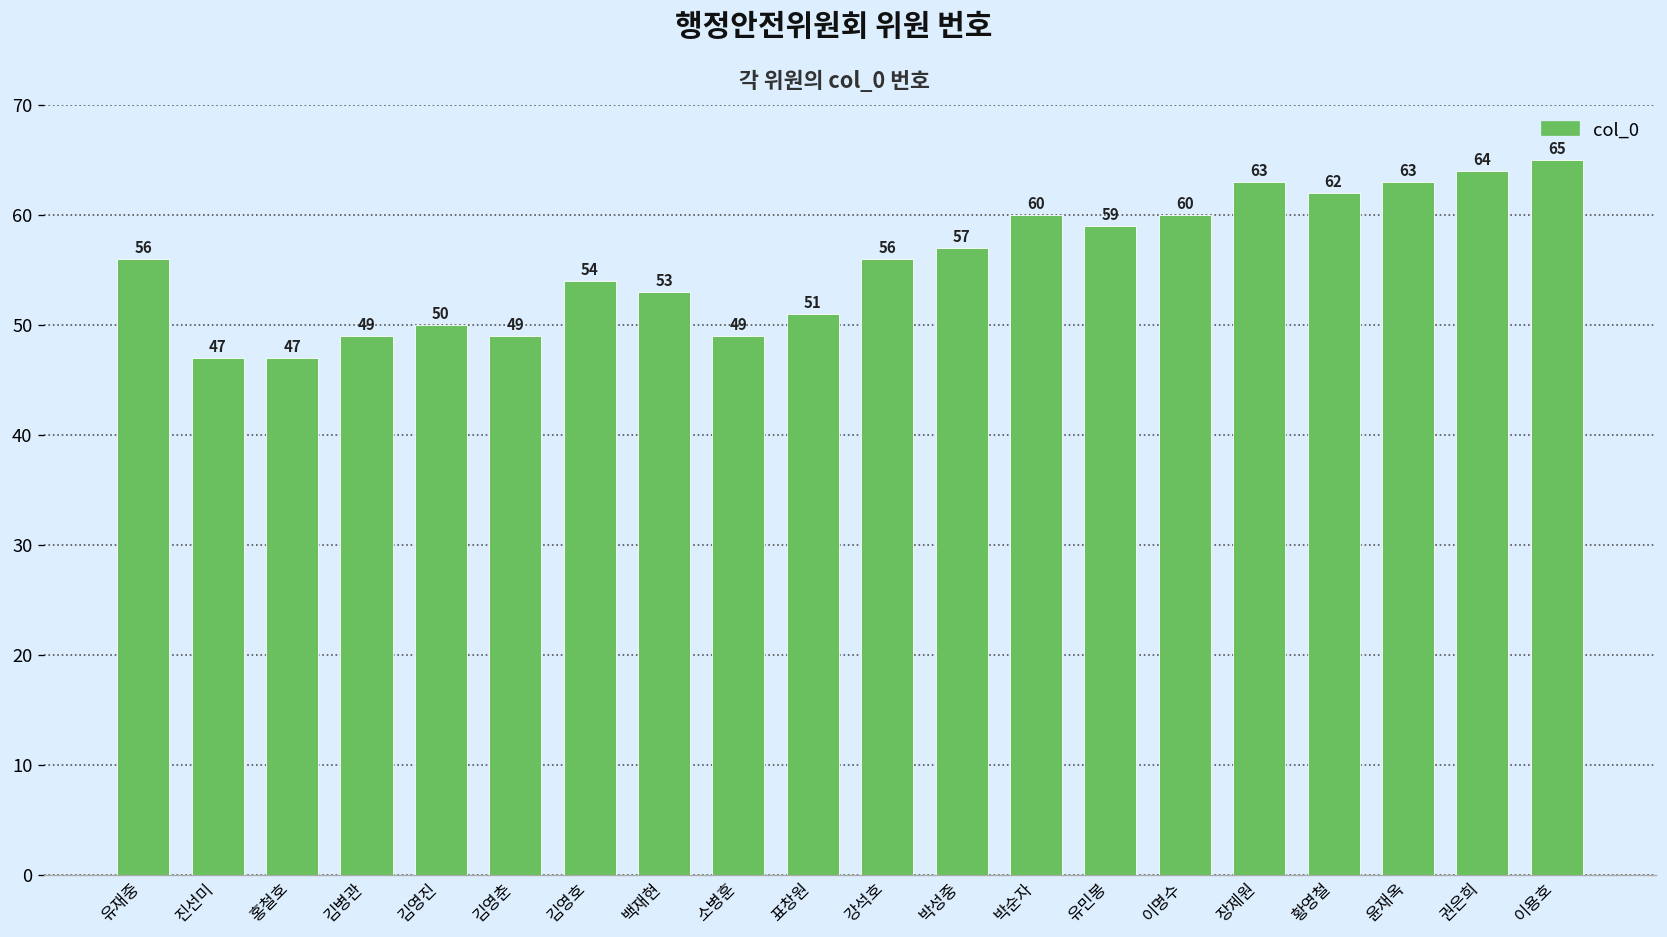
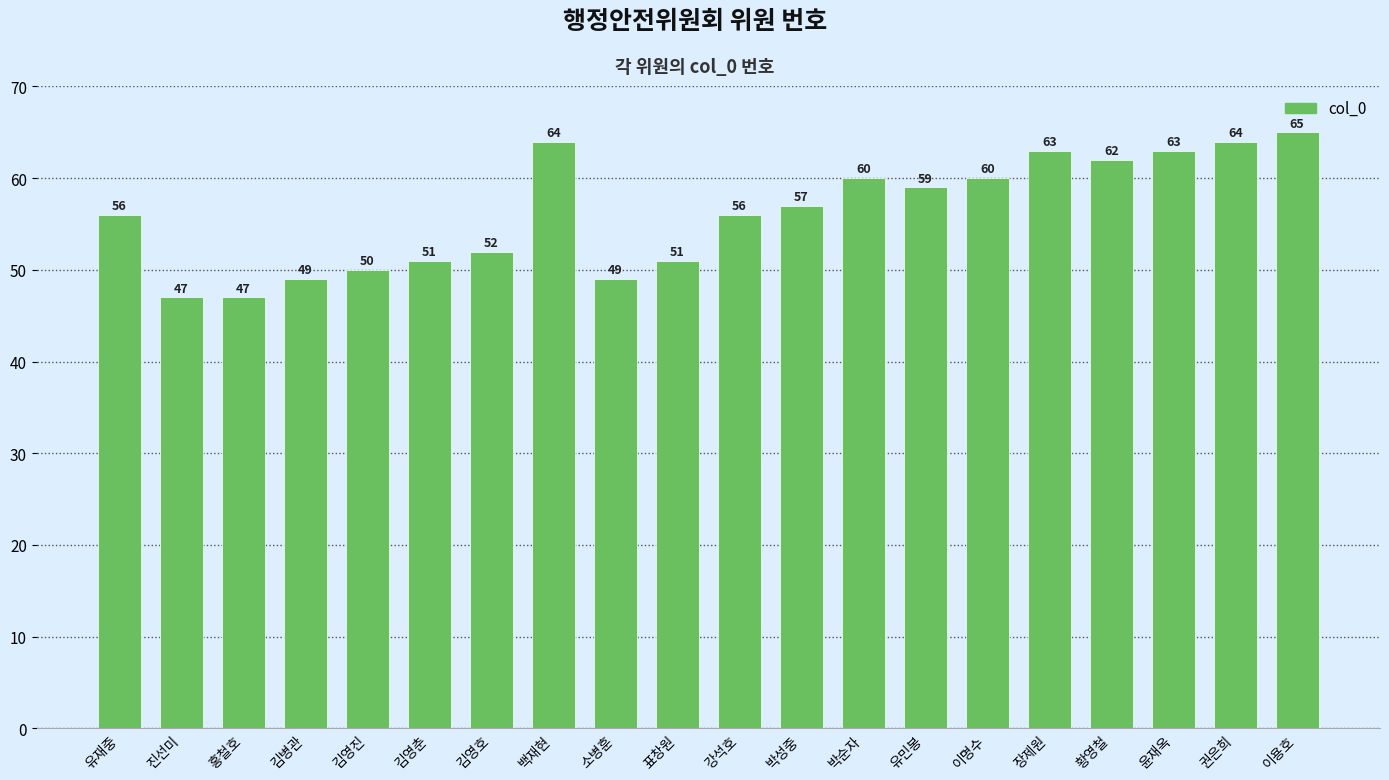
김영춘: 49 -> 51
김영호: 54 -> 52
백재현: 53 -> 64
